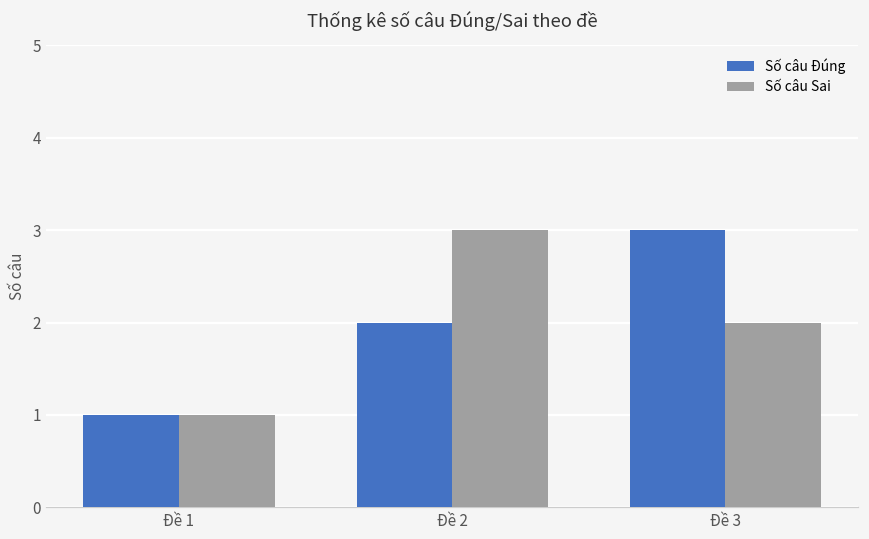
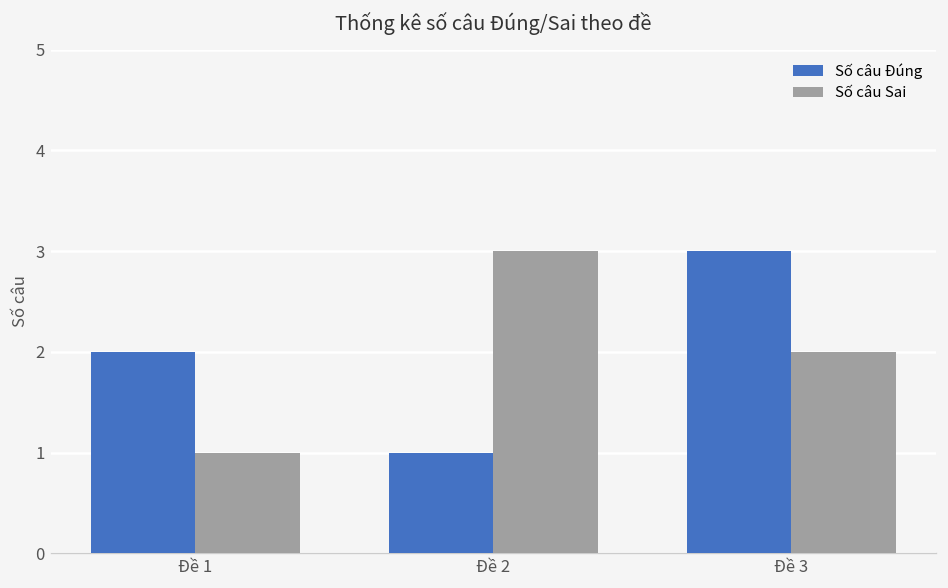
Số câu Đúng, Đề 1: 1 -> 2
Số câu Đúng, Đề 2: 2 -> 1
